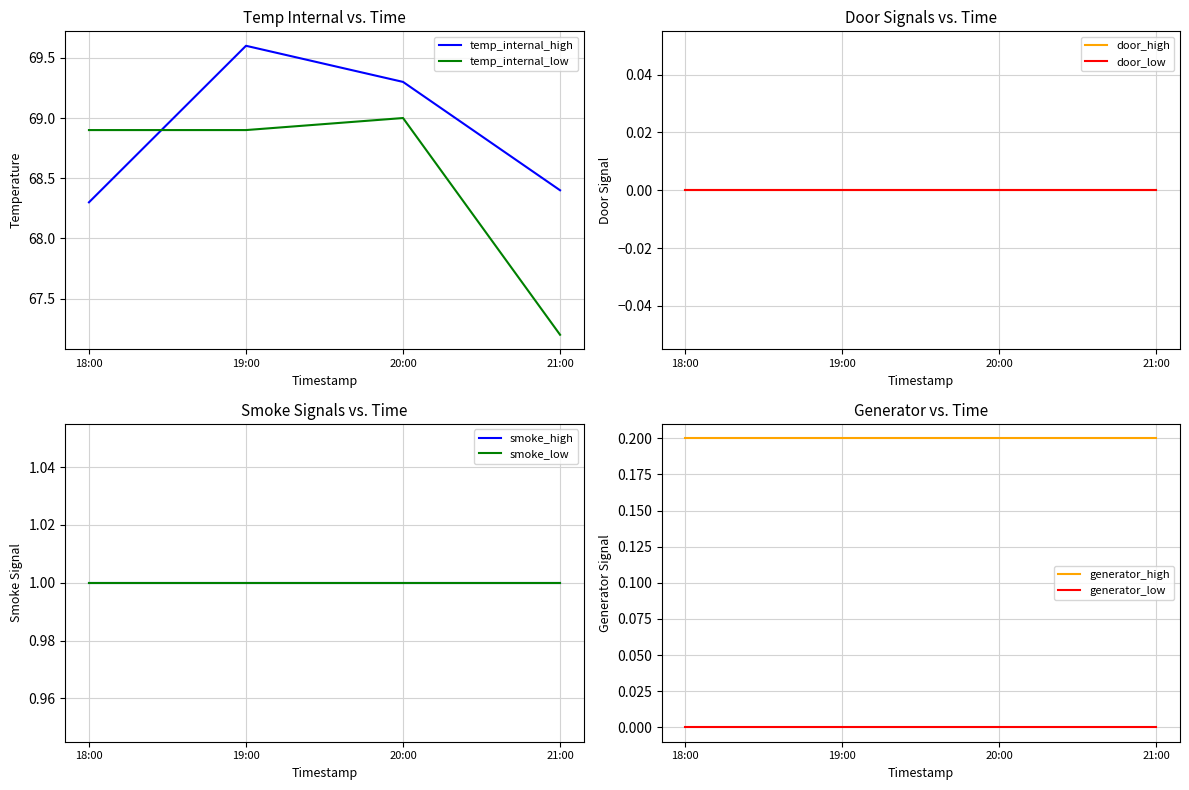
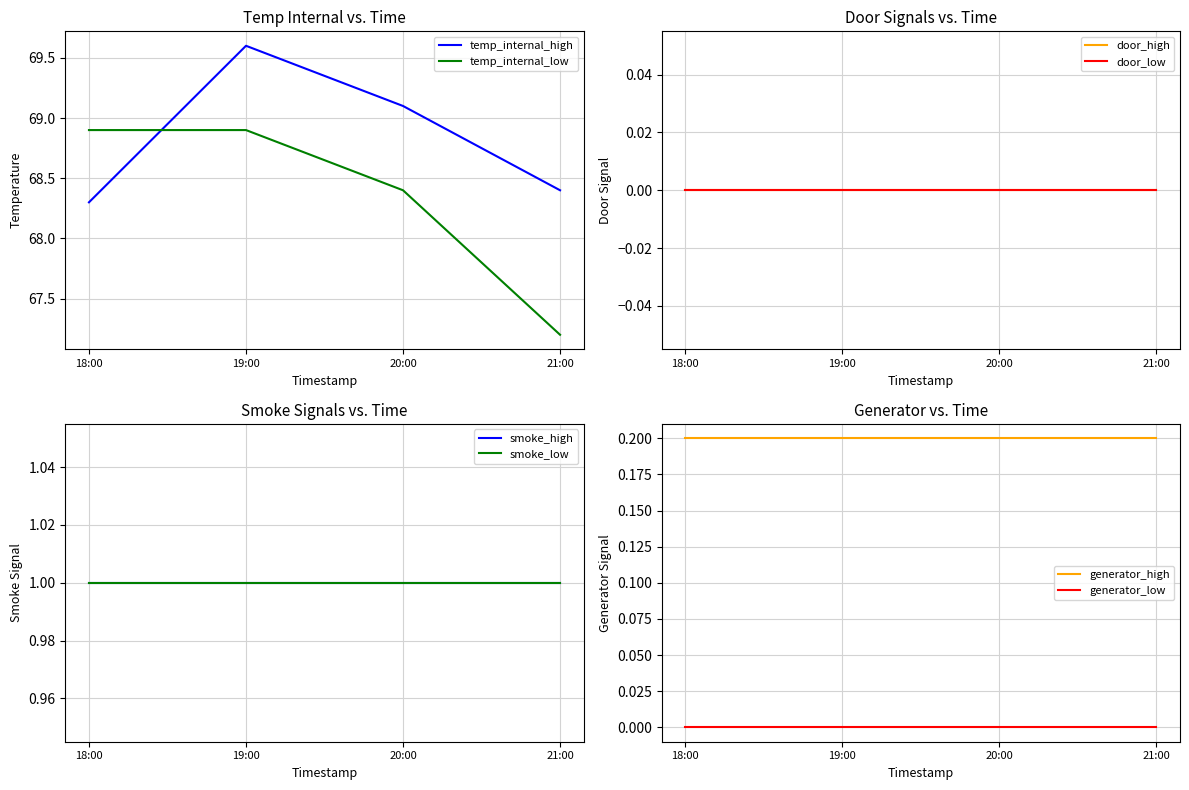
Temp Internal vs. Time, temp_internal_high, 20:00: 69.3 -> 69.1
Temp Internal vs. Time, temp_internal_low, 20:00: 69.0 -> 68.4
